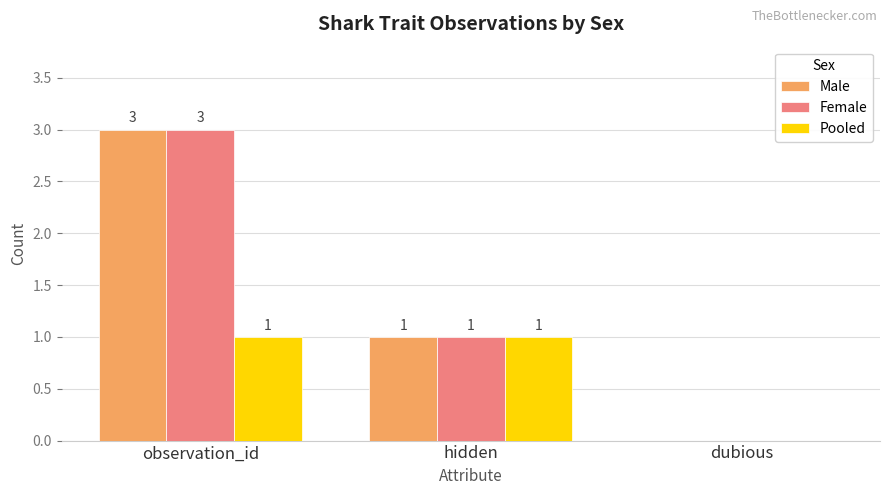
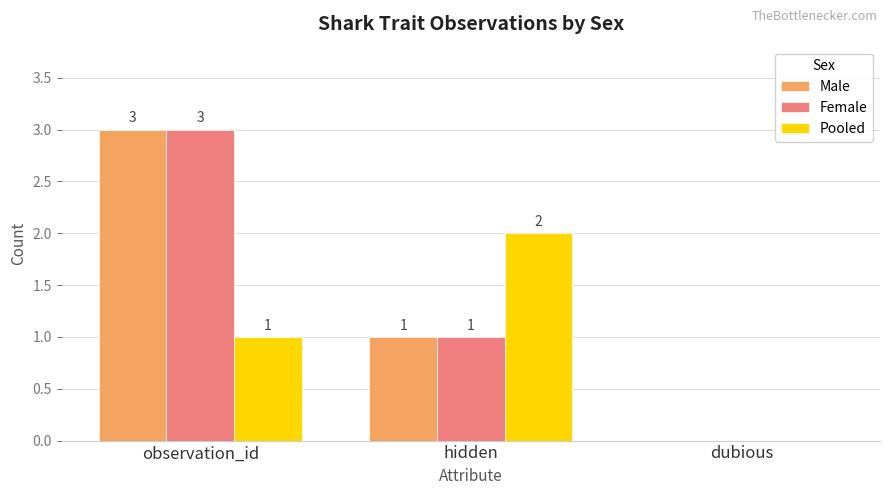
Pooled, hidden: 1 -> 2
